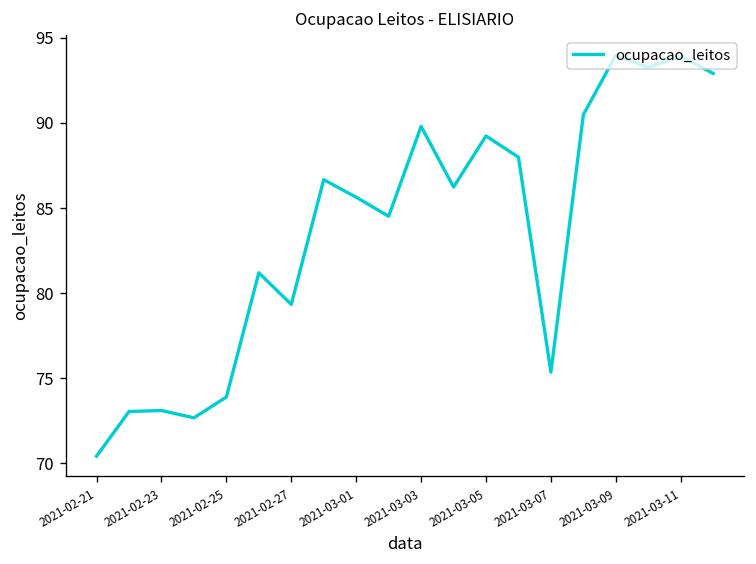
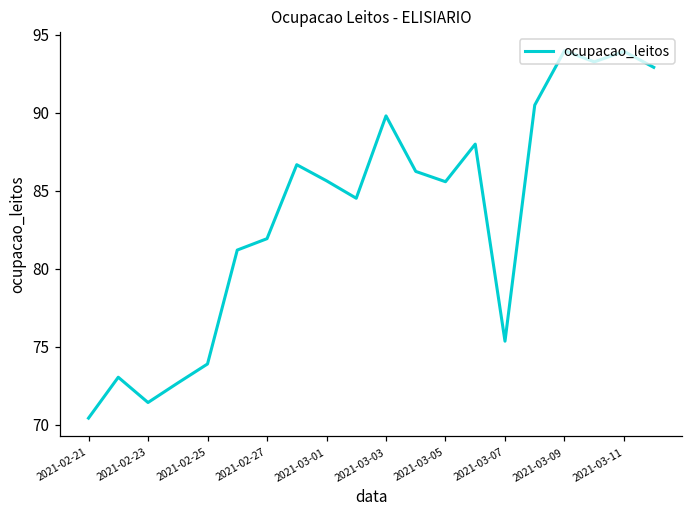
2021-02-23: 73.1 -> 71.4
2021-02-27: 79.3 -> 81.9
2021-03-05: 89.2 -> 85.6
